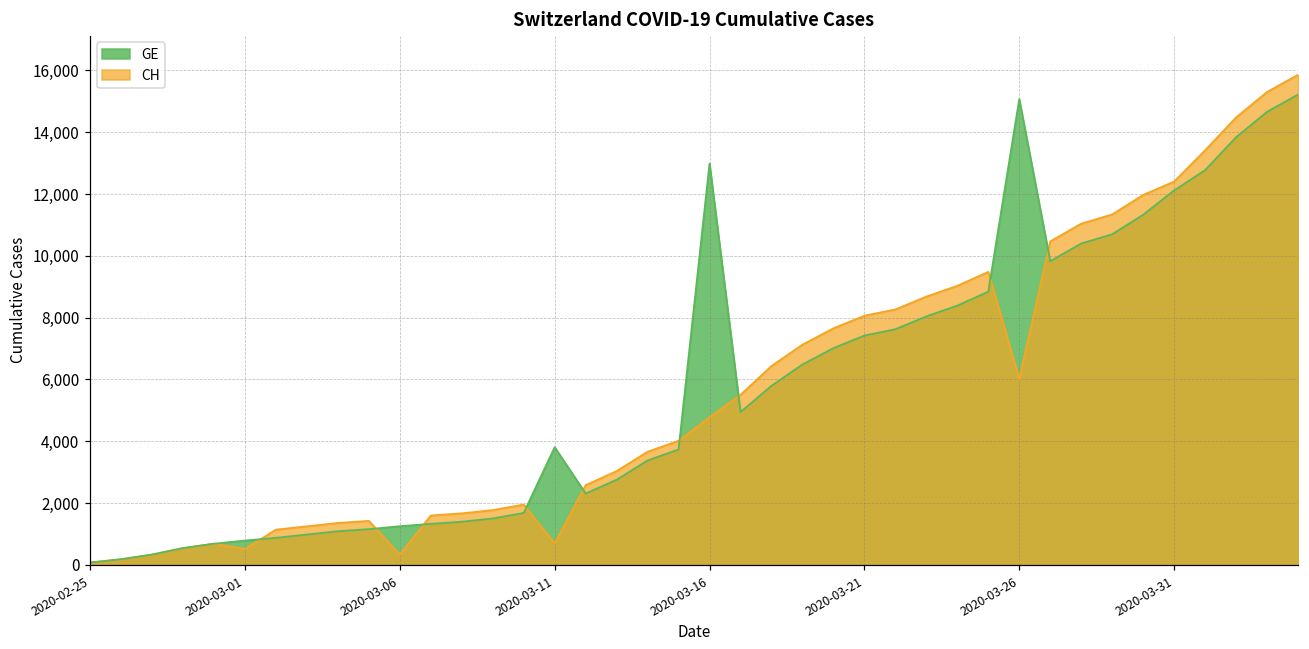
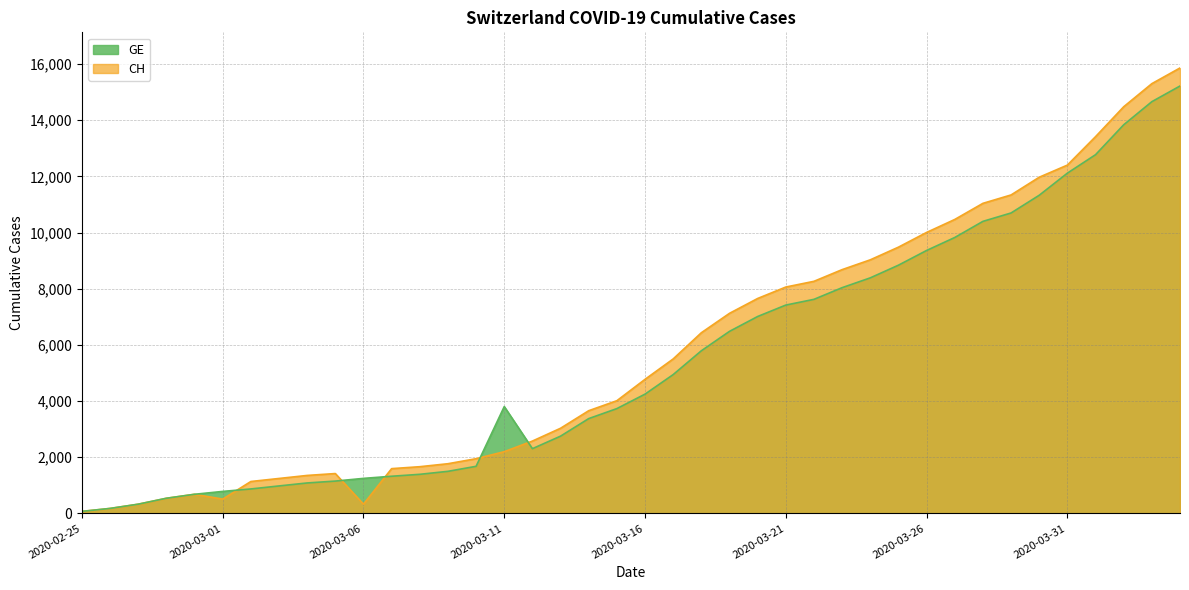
CH, 2020-03-11: 700 -> 2,200
GE, 2020-03-16: 13,000 -> 4,200
GE, 2020-03-26: 15,100 -> 9,400
CH, 2020-03-26: 6,000 -> 10,000
